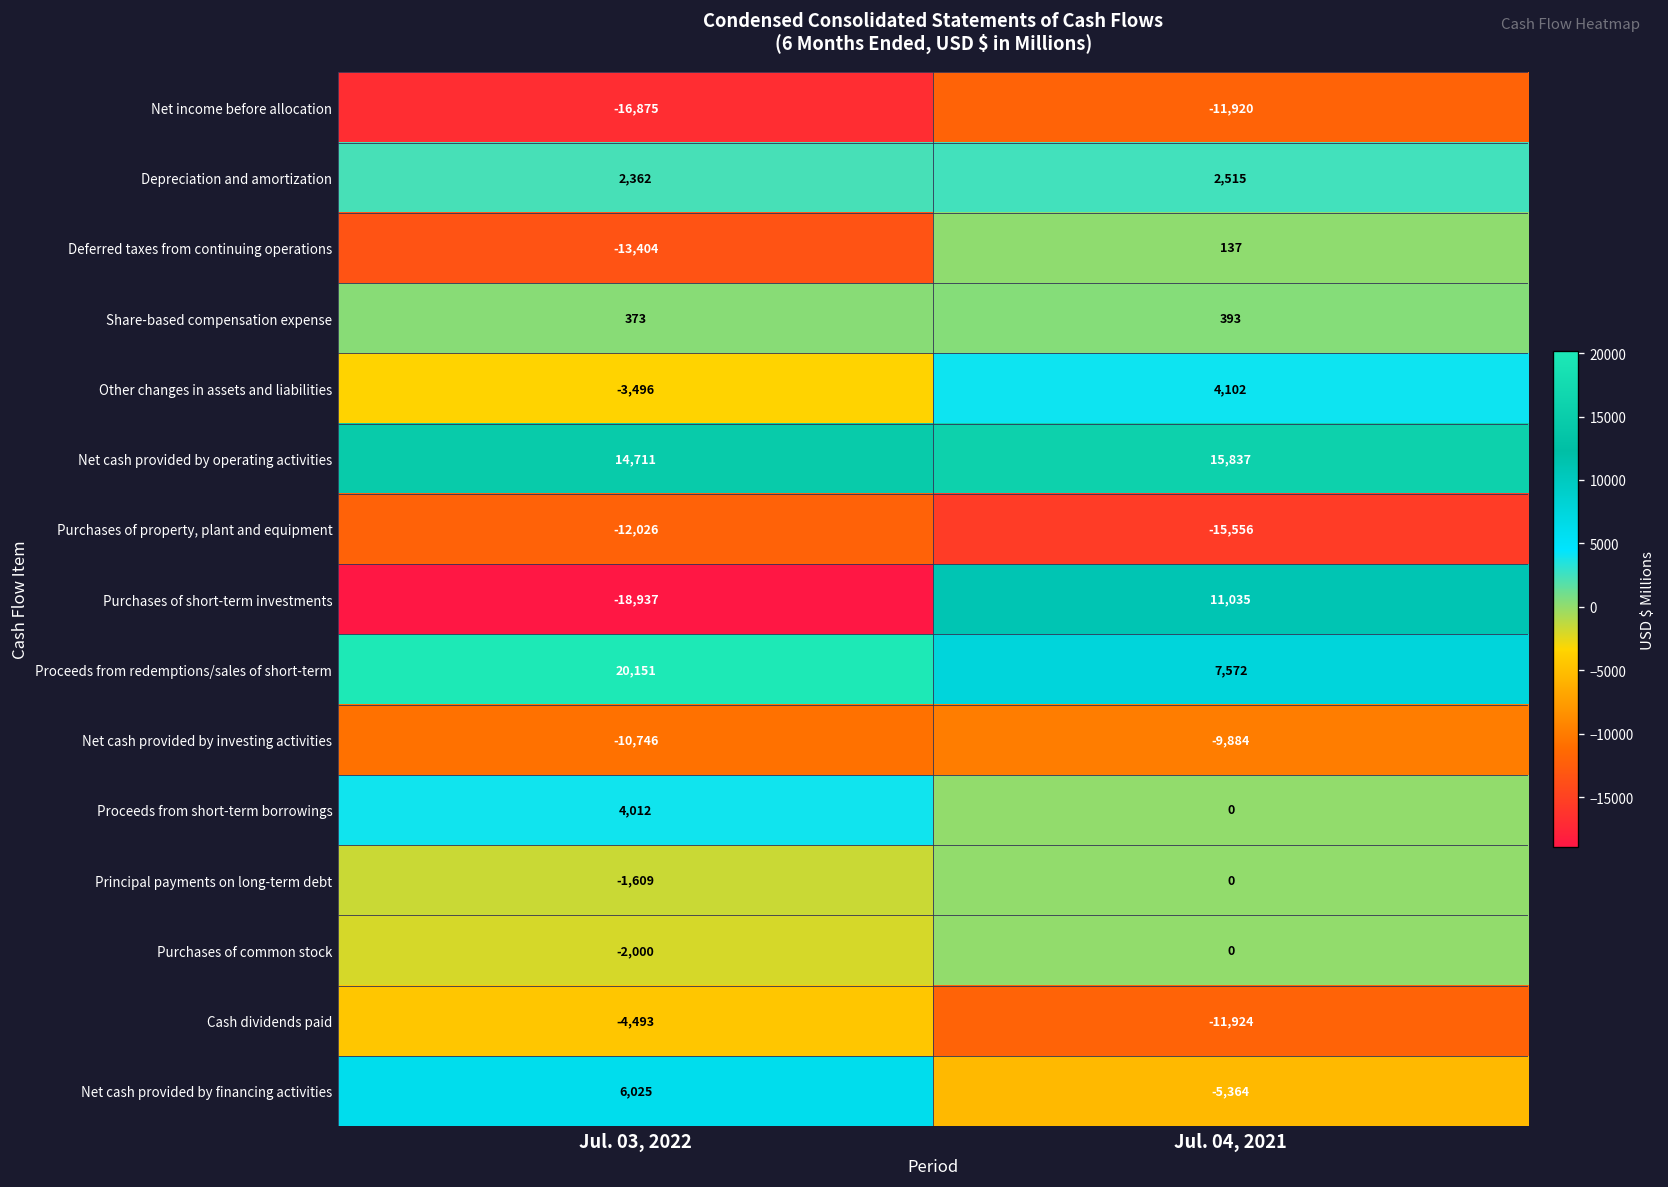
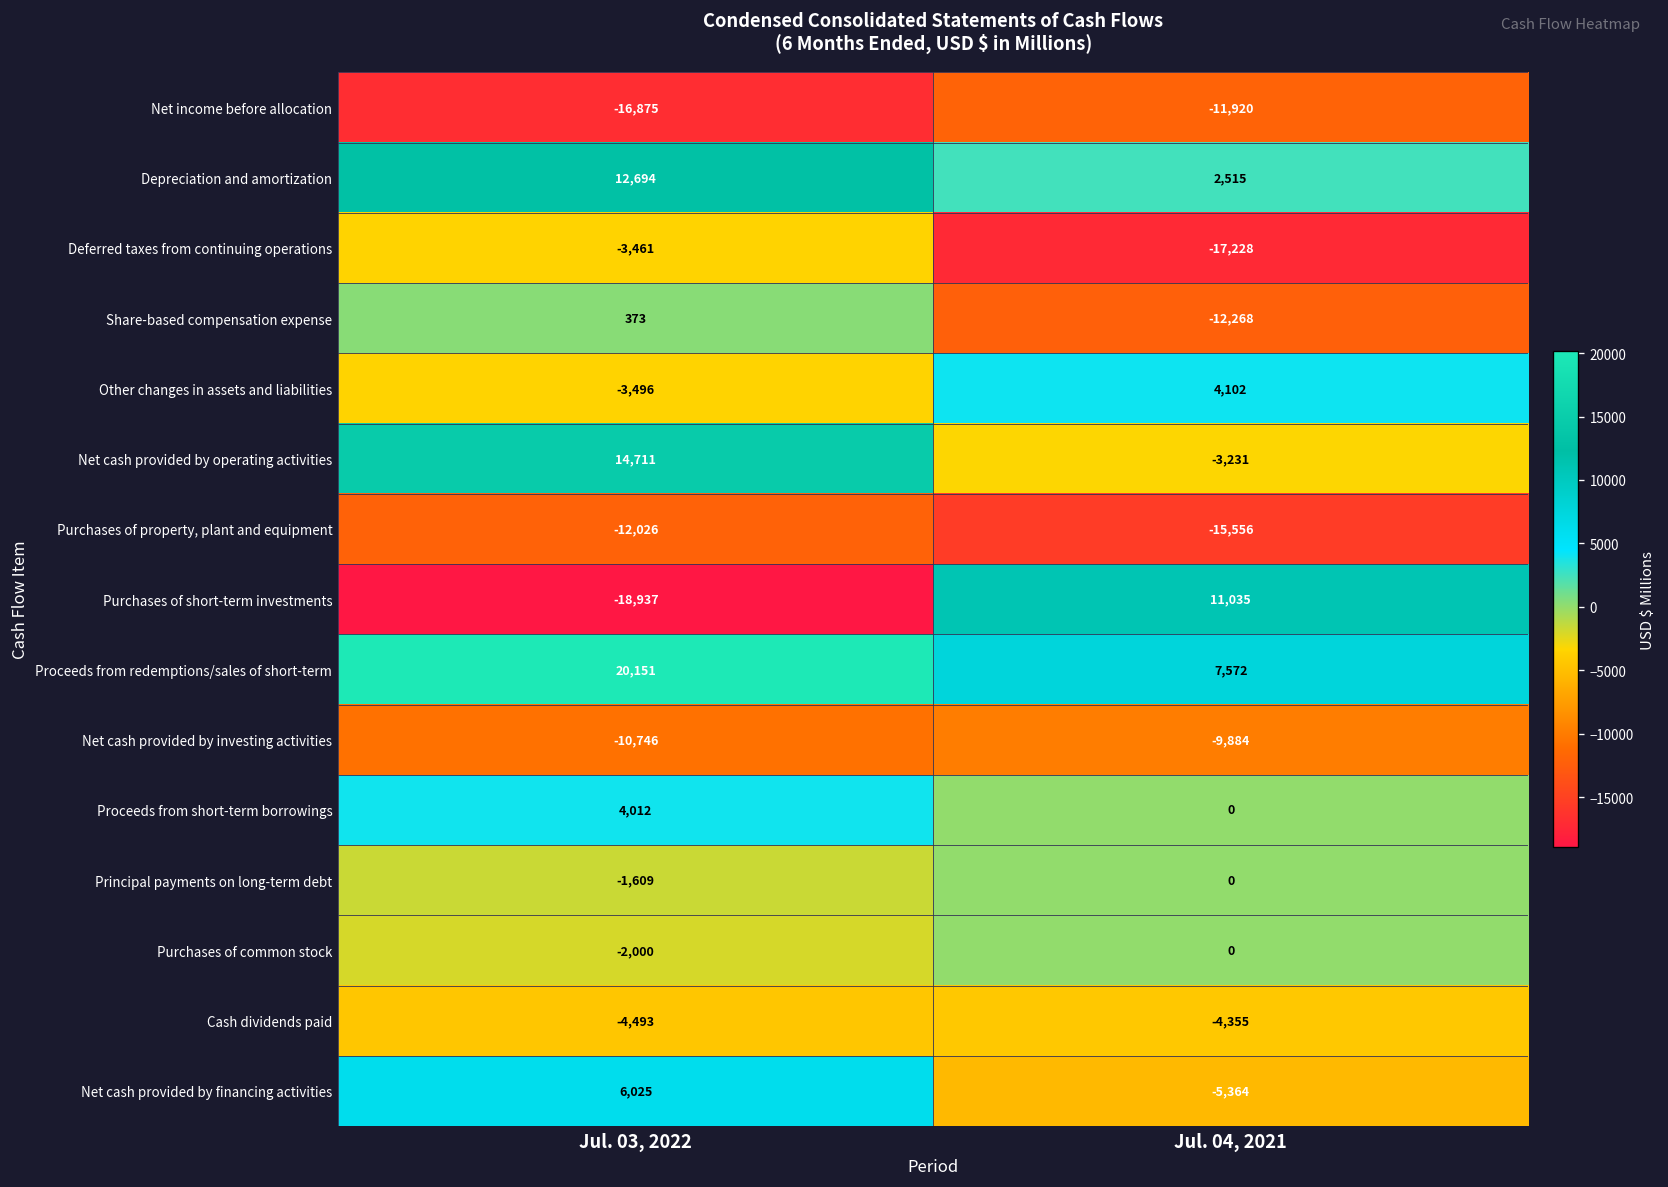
Depreciation and amortization, Jul. 03, 2022: 2,362 -> 12,694
Deferred taxes from continuing operations, Jul. 03, 2022: -13,404 -> -3,461
Deferred taxes from continuing operations, Jul. 04, 2021: 137 -> -17,228
Share-based compensation expense, Jul. 04, 2021: 393 -> -12,268
Net cash provided by operating activities, Jul. 04, 2021: 15,837 -> -3,231
Cash dividends paid, Jul. 04, 2021: -11,924 -> -4,355
